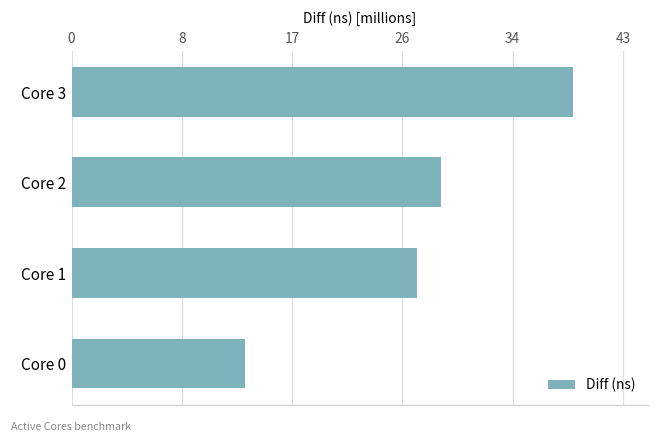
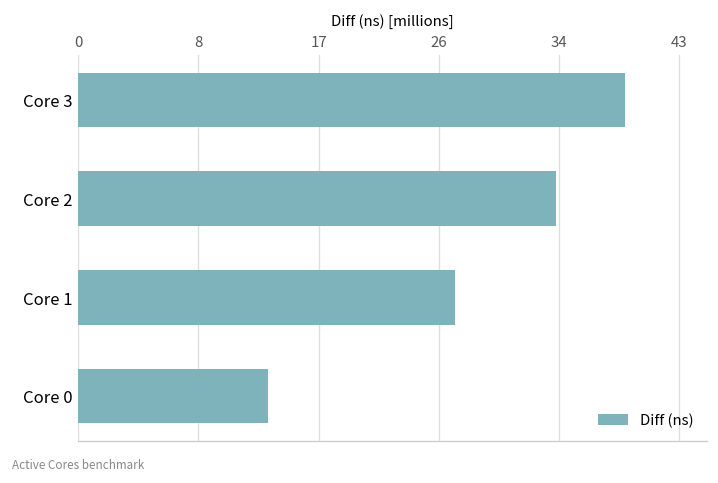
Core 2: 29.2 -> 34.7
